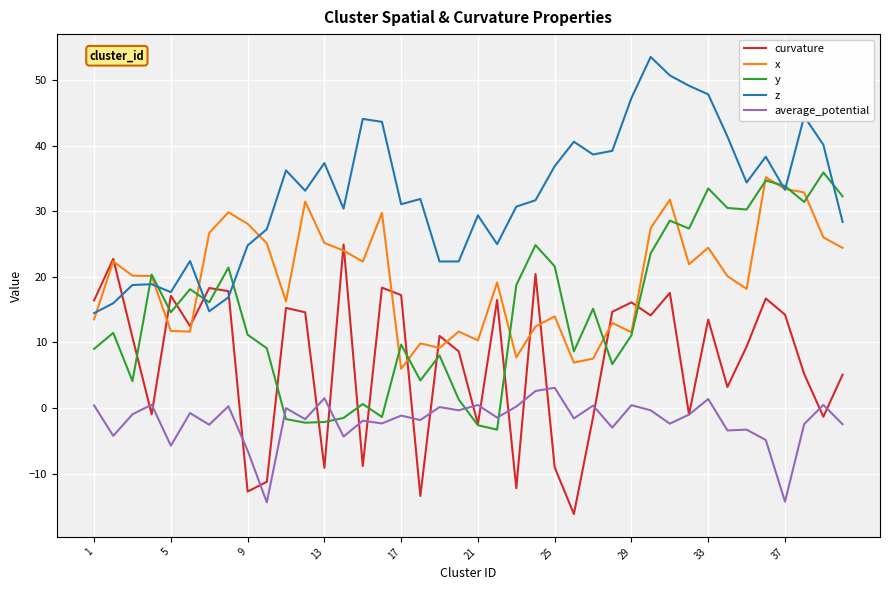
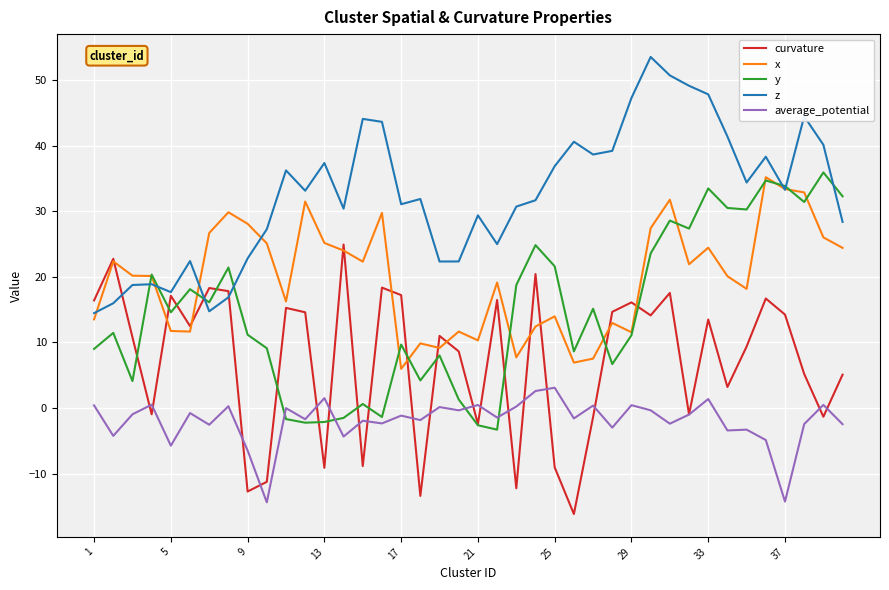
z, 9: 25 -> 23
